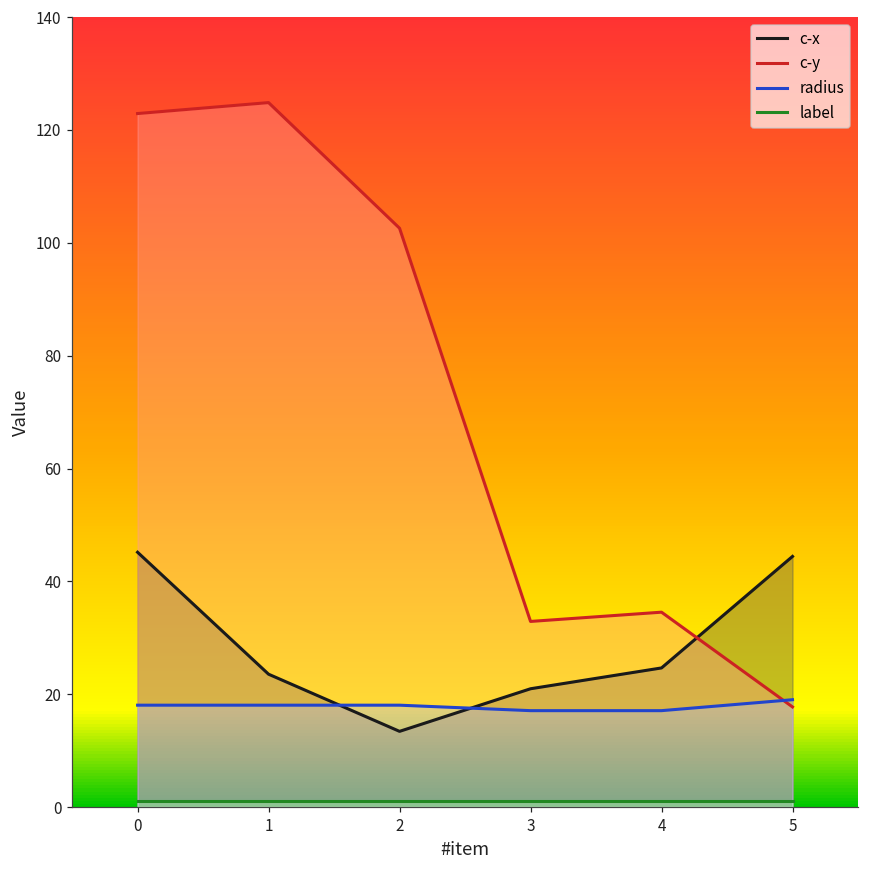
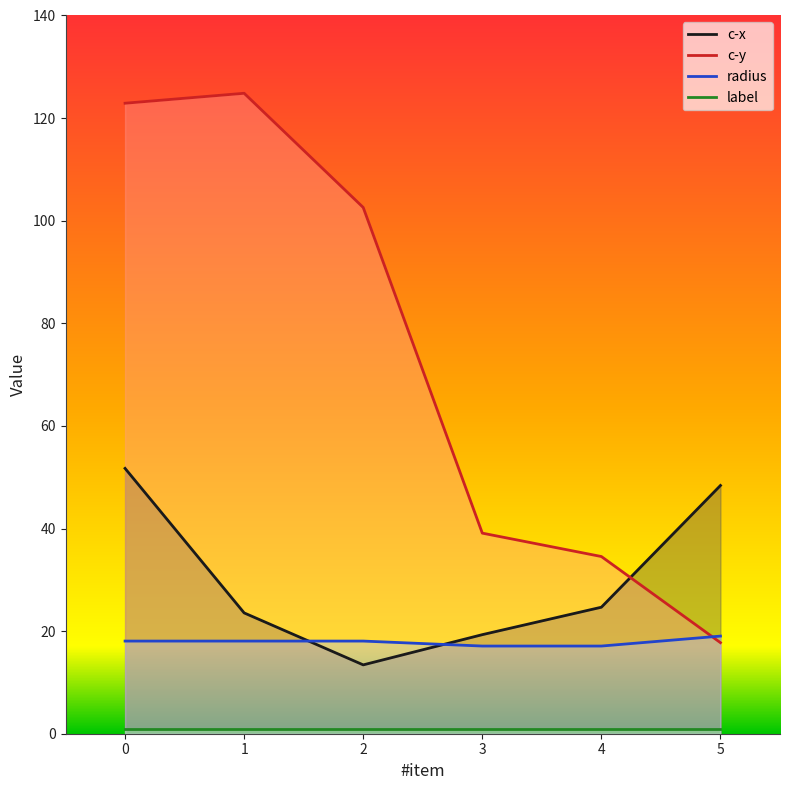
c-x, 0: 45 -> 52
c-x, 3: 21 -> 19
c-y, 3: 33 -> 39
c-x, 5: 44 -> 48
